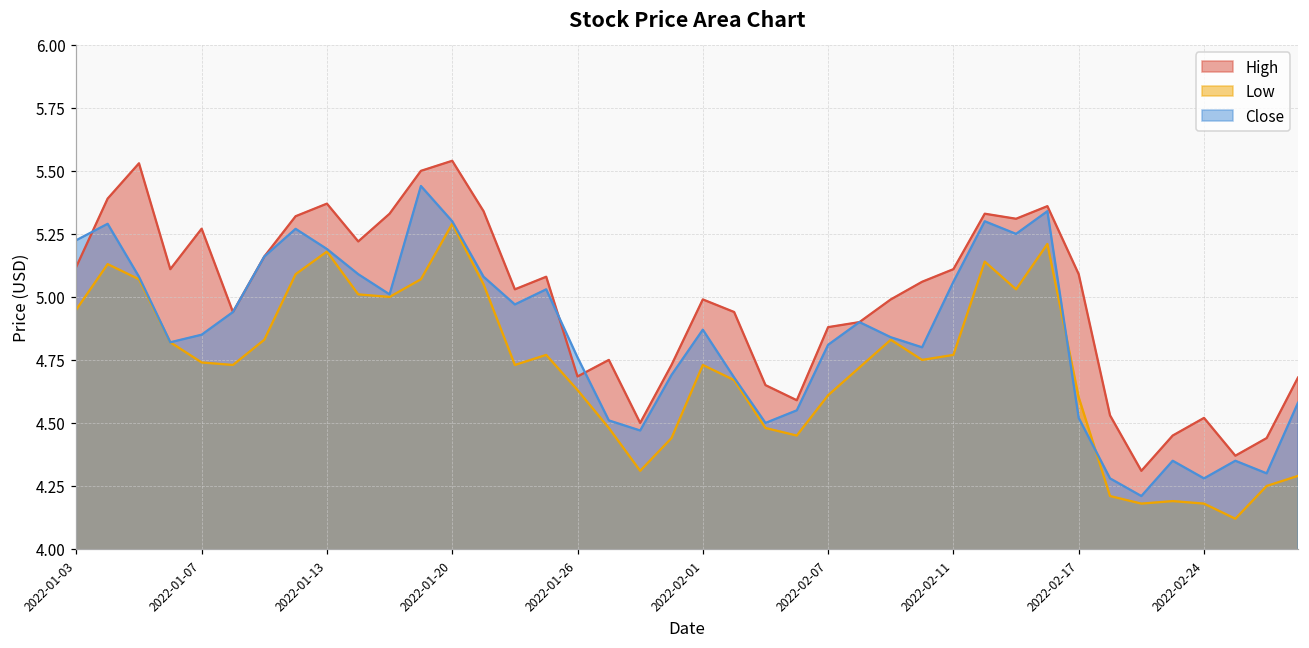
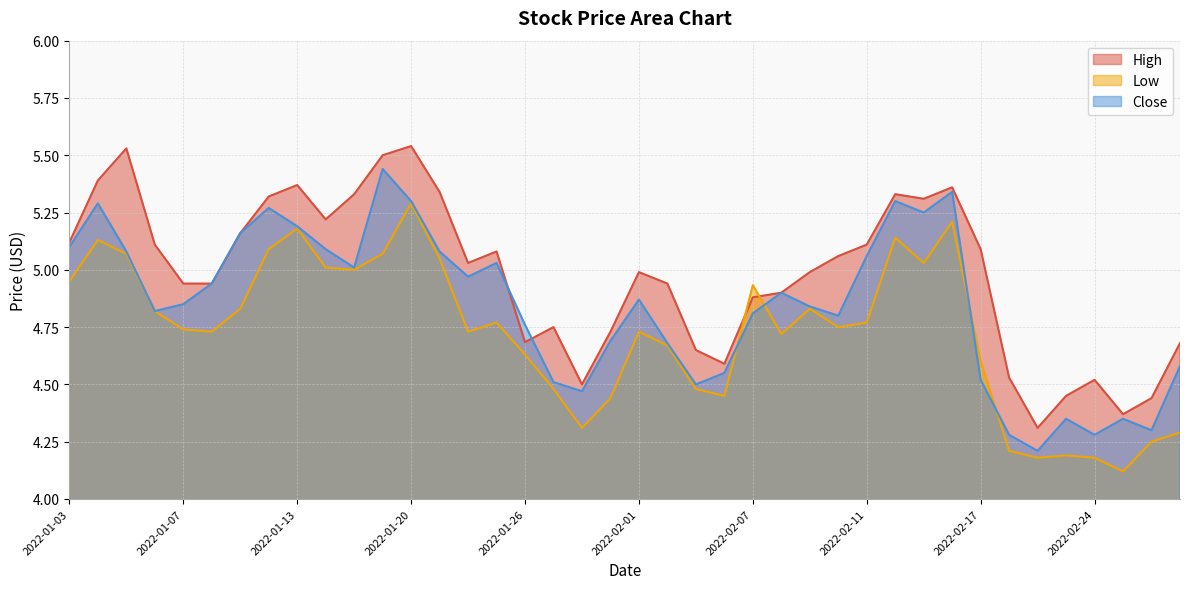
Close, 2022-01-03: 5.23 -> 5.10
High, 2022-01-07: 5.27 -> 4.94
Low, 2022-02-07: 4.61 -> 4.93
